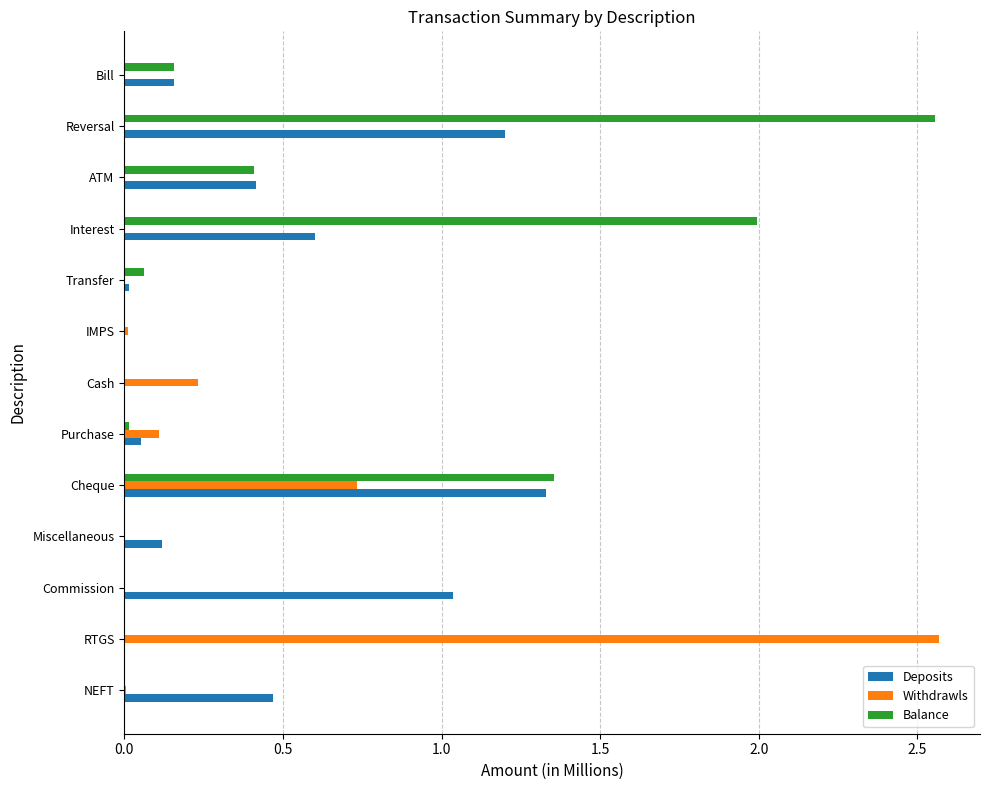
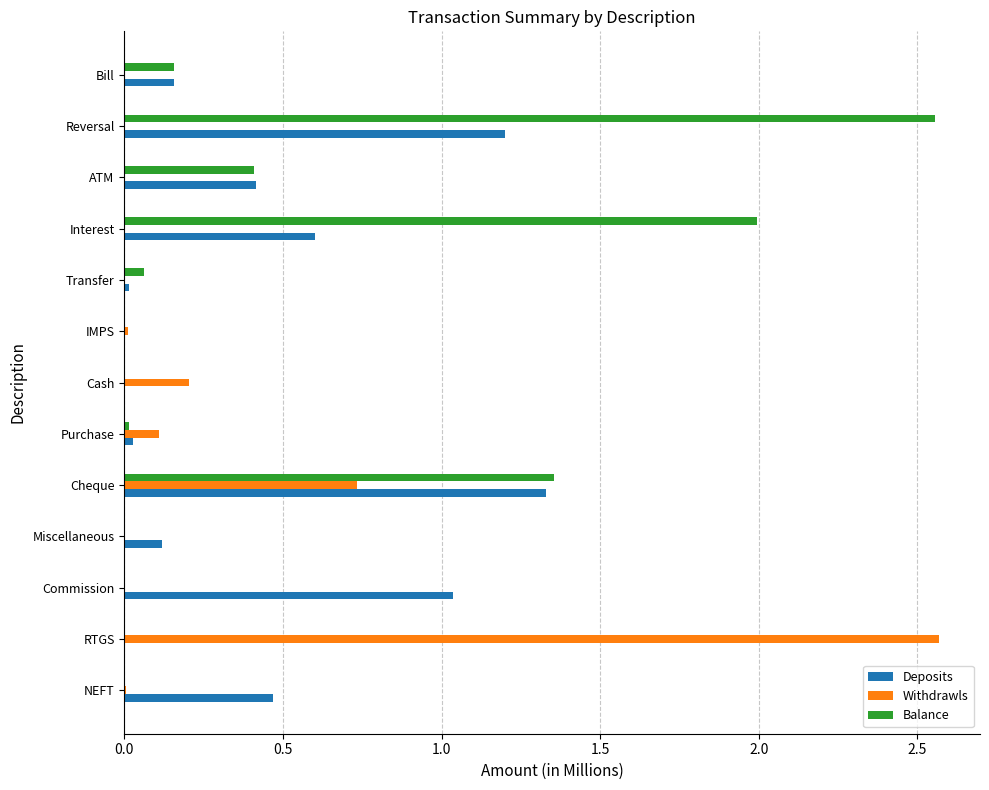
Withdrawls, Cash: 0.23 -> 0.20
Deposits, Purchase: 0.05 -> 0.03
